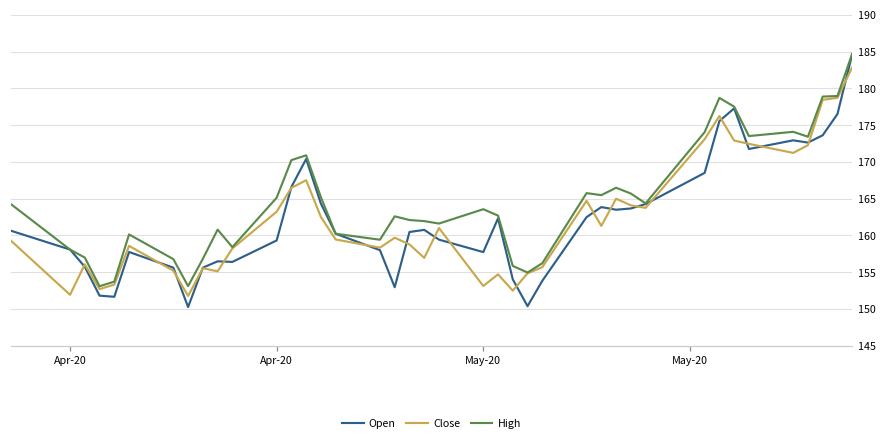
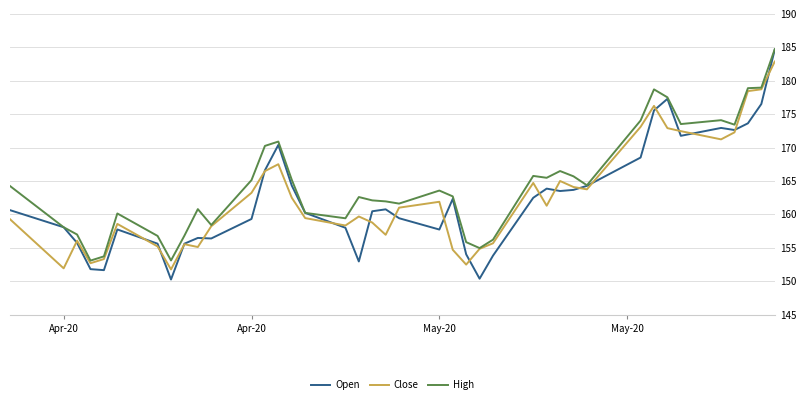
Close, May-20: 153 -> 162
